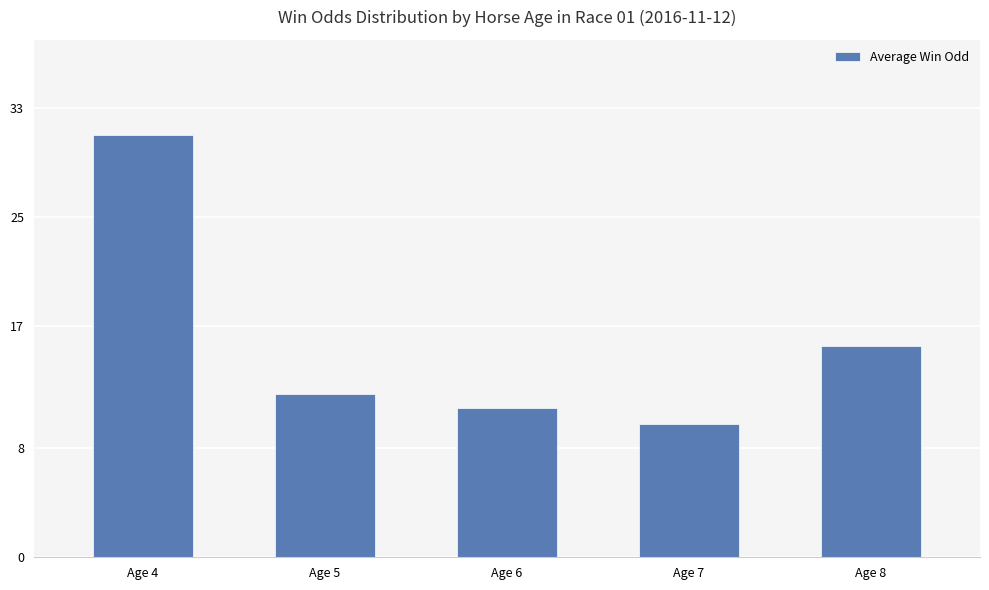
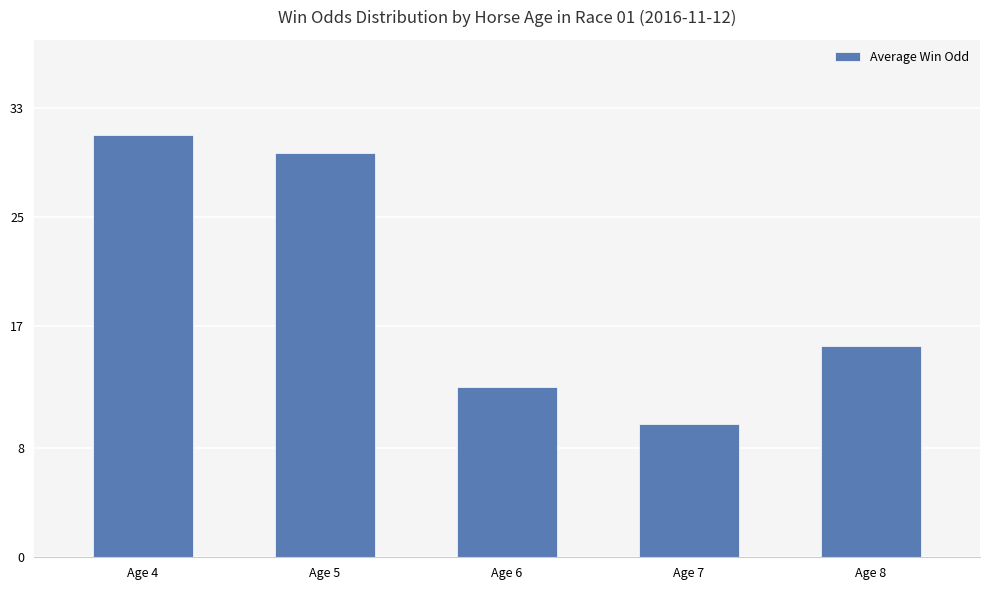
Age 5: 12.0 -> 29.7
Age 6: 11.0 -> 12.5
